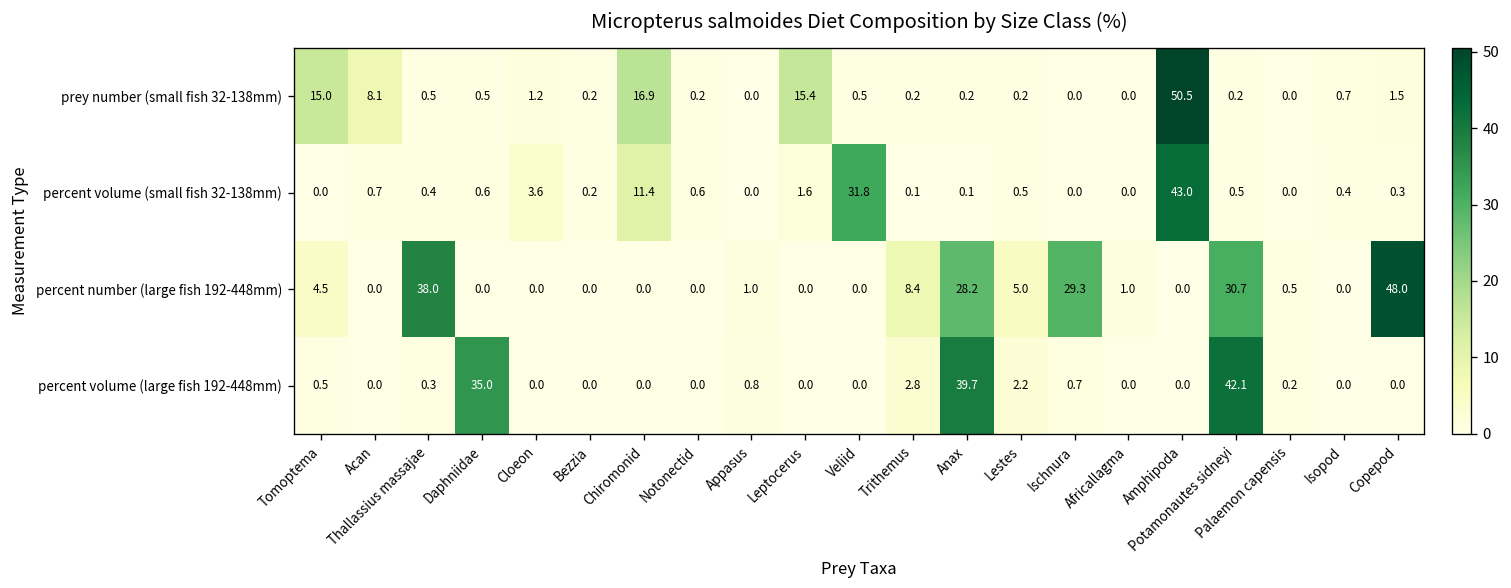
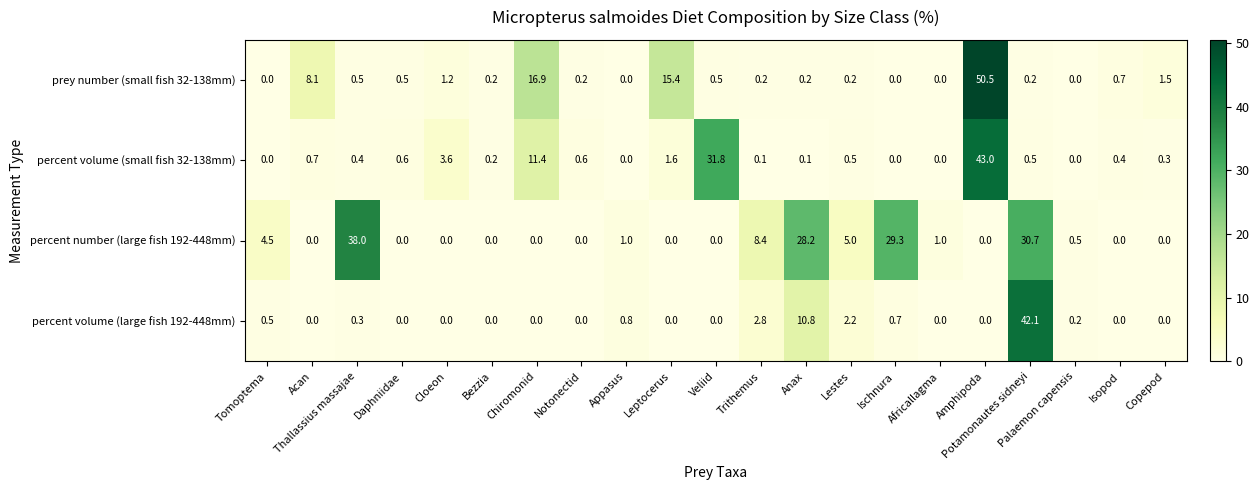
prey number (small fish 32-138mm), Tomoptema: 15.0 -> 0.0
percent number (large fish 192-448mm), Copepod: 48.0 -> 0.0
percent volume (large fish 192-448mm), Daphniidae: 35.0 -> 0.0
percent volume (large fish 192-448mm), Anax: 39.7 -> 10.8
